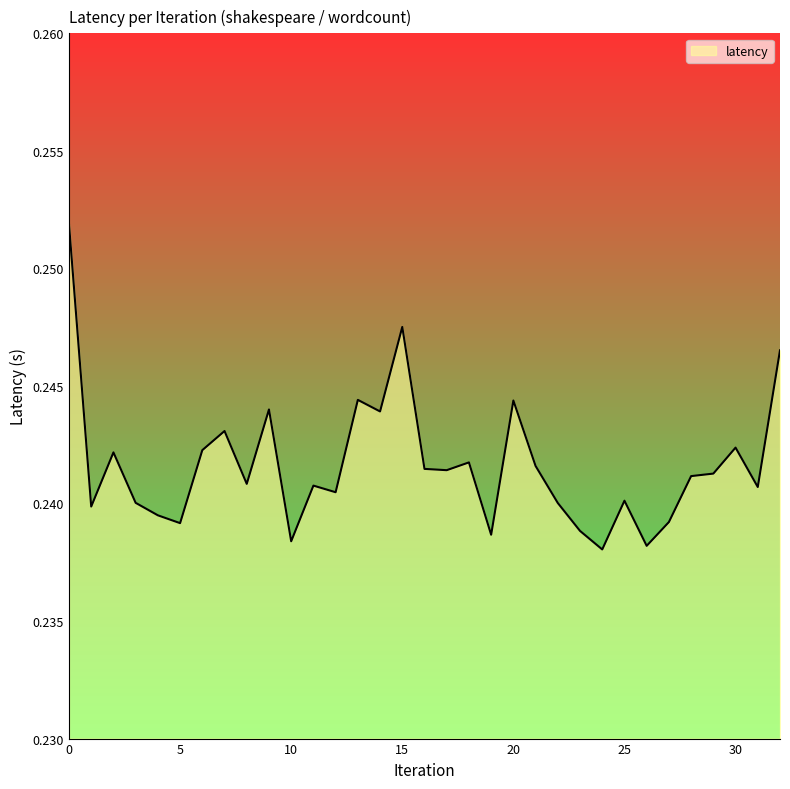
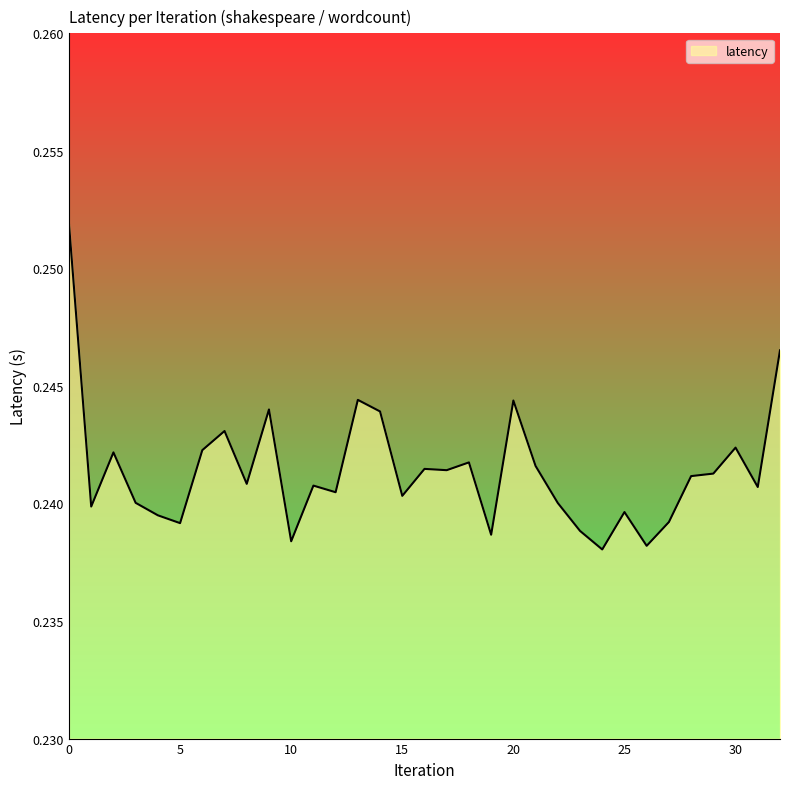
15: 0.2475 -> 0.2403
25: 0.2401 -> 0.2396
